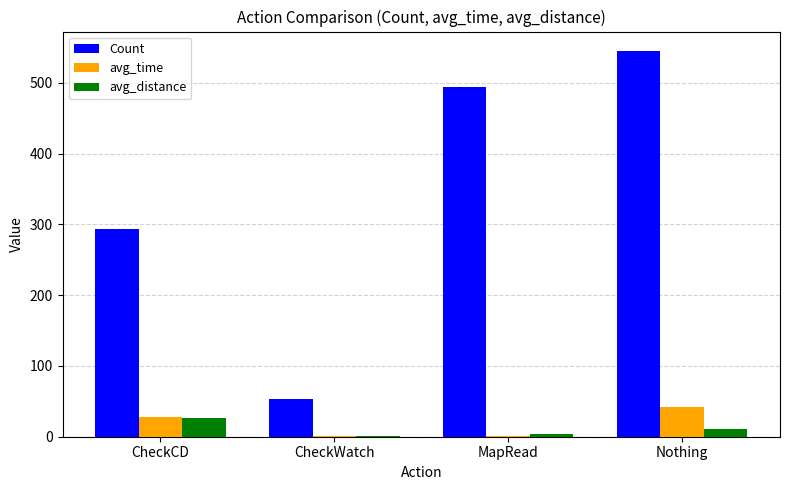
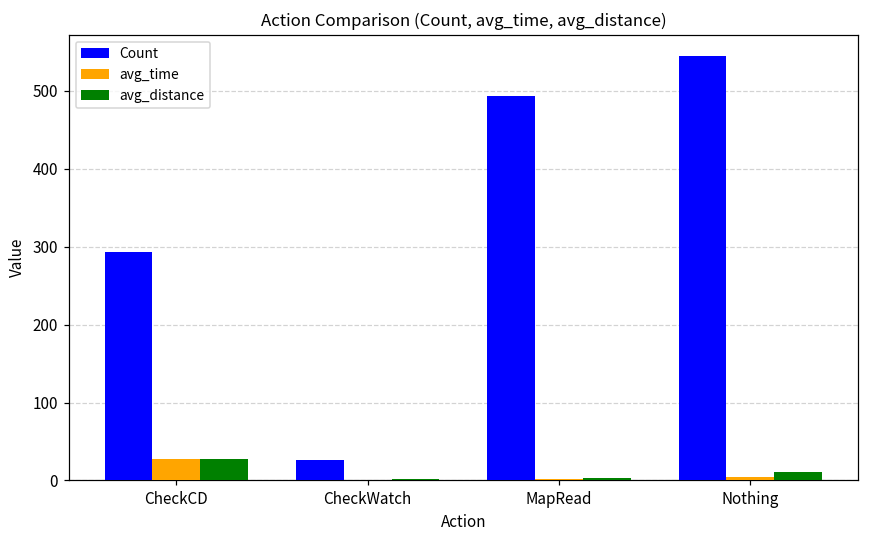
Count, CheckWatch: 50 -> 30
avg_time, Nothing: 40 -> 0
